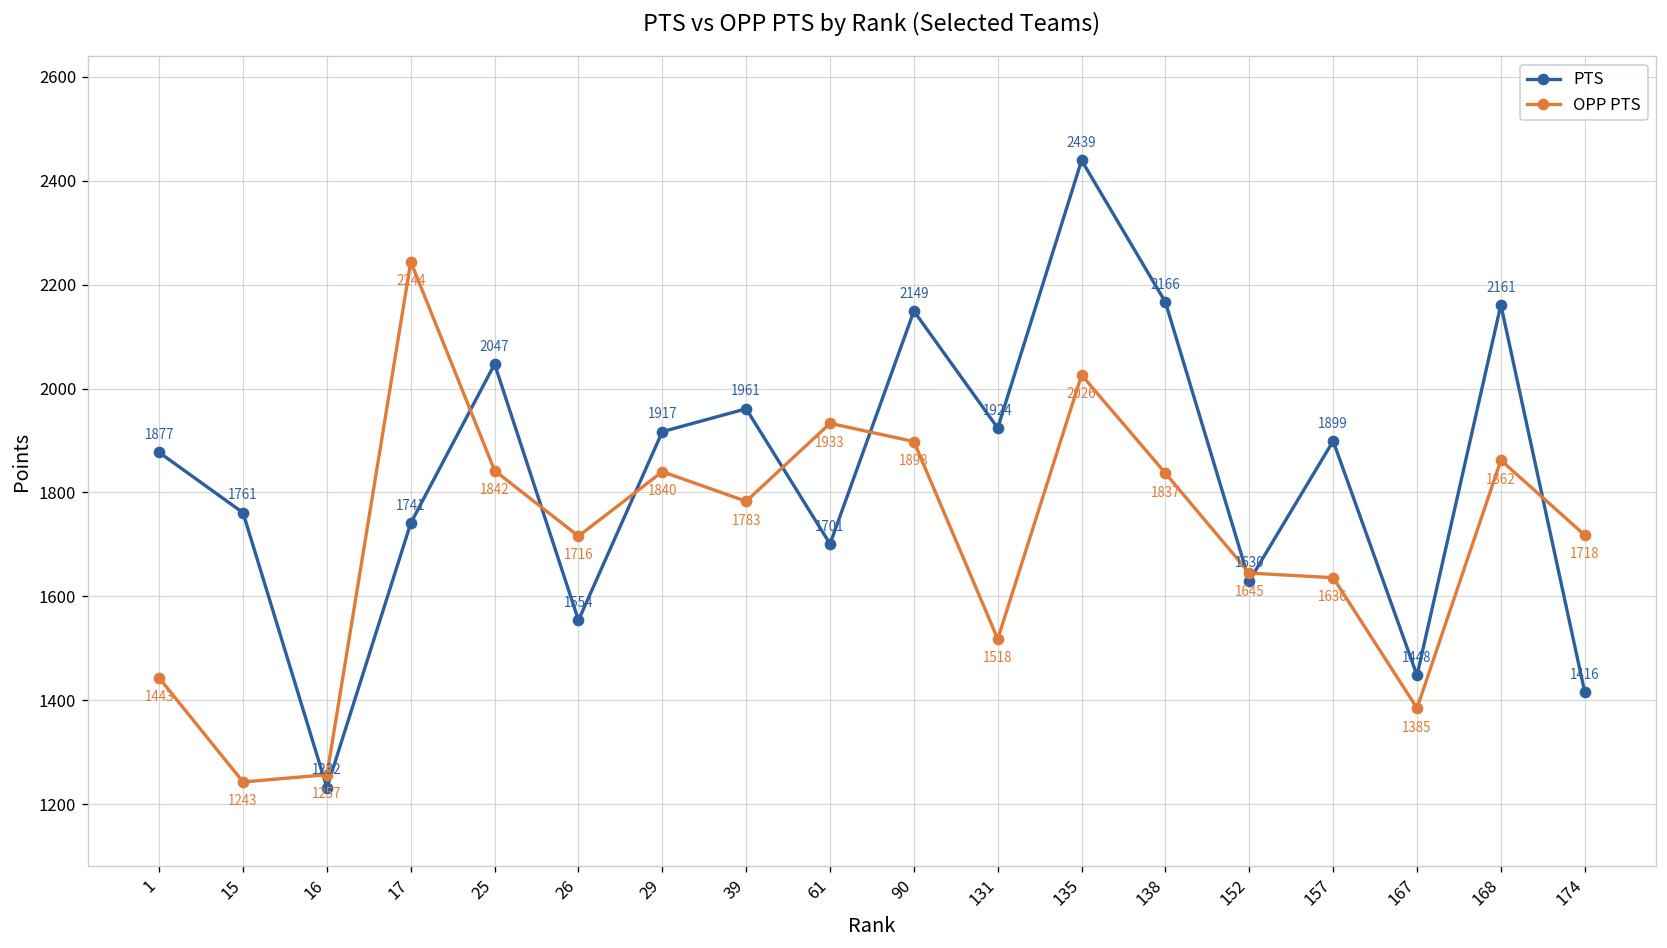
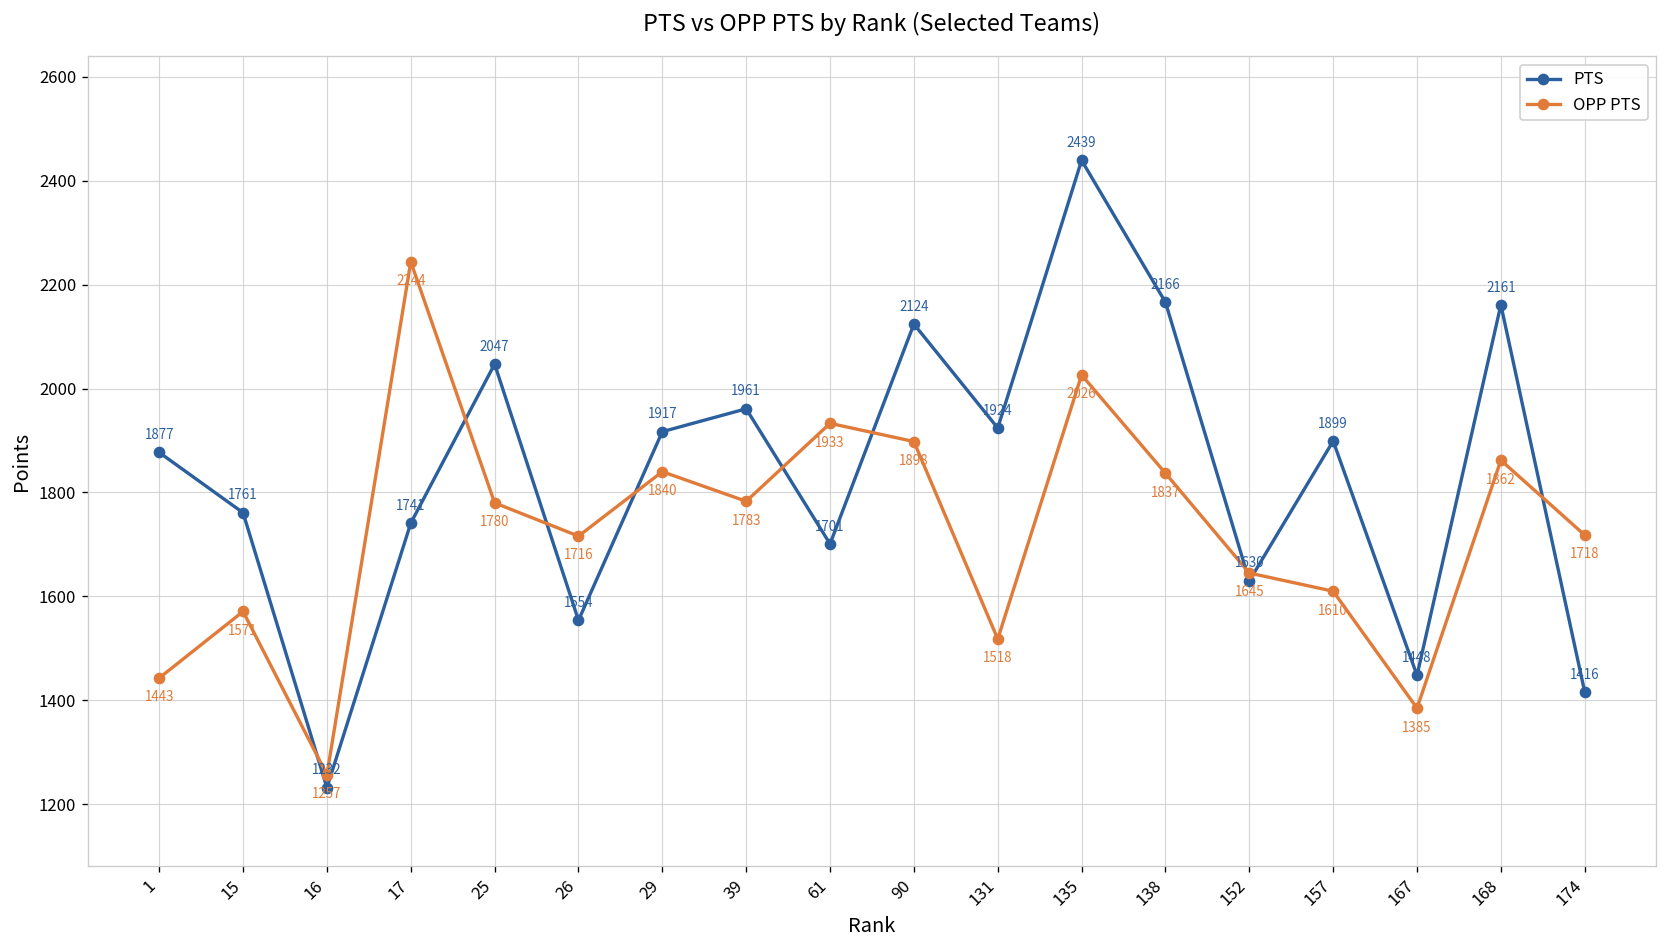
OPP PTS, 15: 1243 -> 1571
OPP PTS, 25: 1842 -> 1780
PTS, 90: 2149 -> 2124
OPP PTS, 157: 1636 -> 1610
